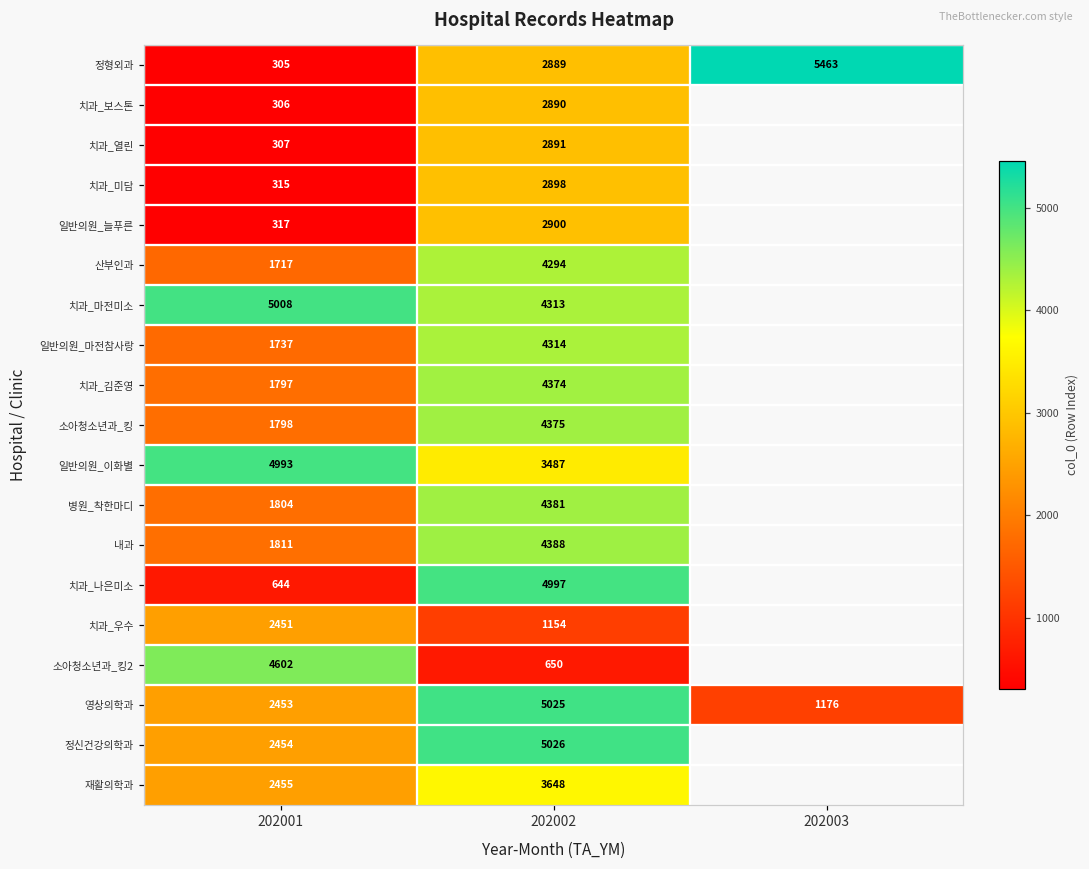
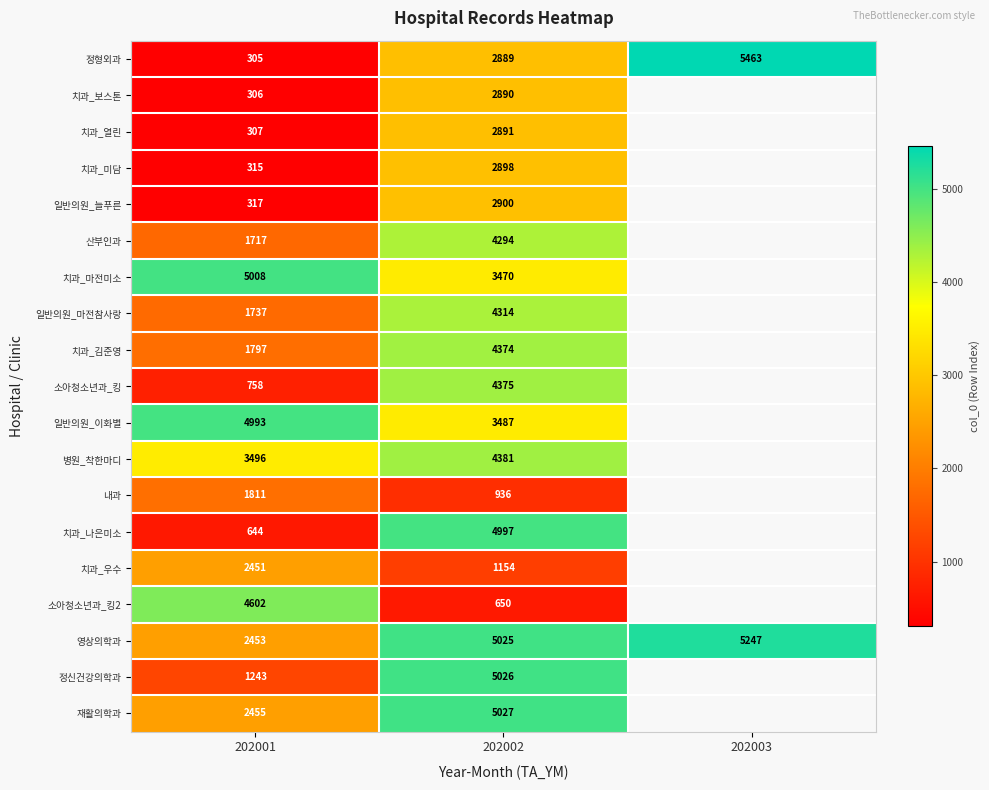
치과_마전미소, 202002: 4313 -> 3470
소아청소년과_킹, 202001: 1798 -> 758
병원_착한마디, 202001: 1804 -> 3496
내과, 202002: 4388 -> 936
영상의학과, 202003: 1176 -> 5247
정신건강의학과, 202001: 2454 -> 1243
재활의학과, 202002: 3648 -> 5027
